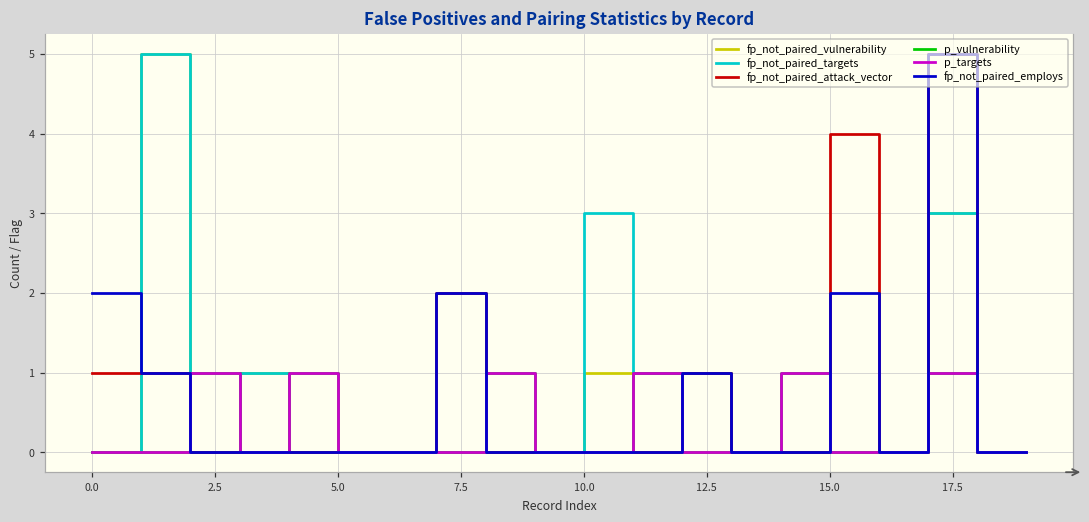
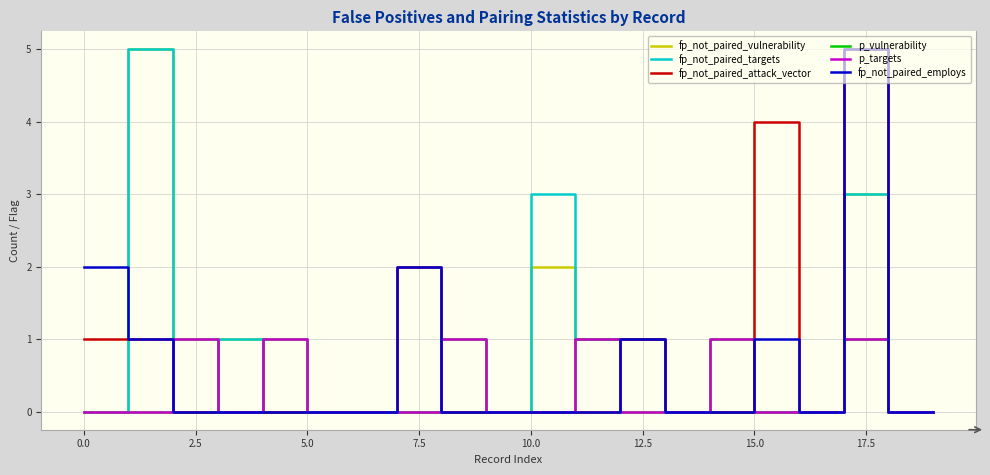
fp_not_paired_vulnerability, 10.0: 1 -> 2
fp_not_paired_employs, 15.0: 2 -> 1
